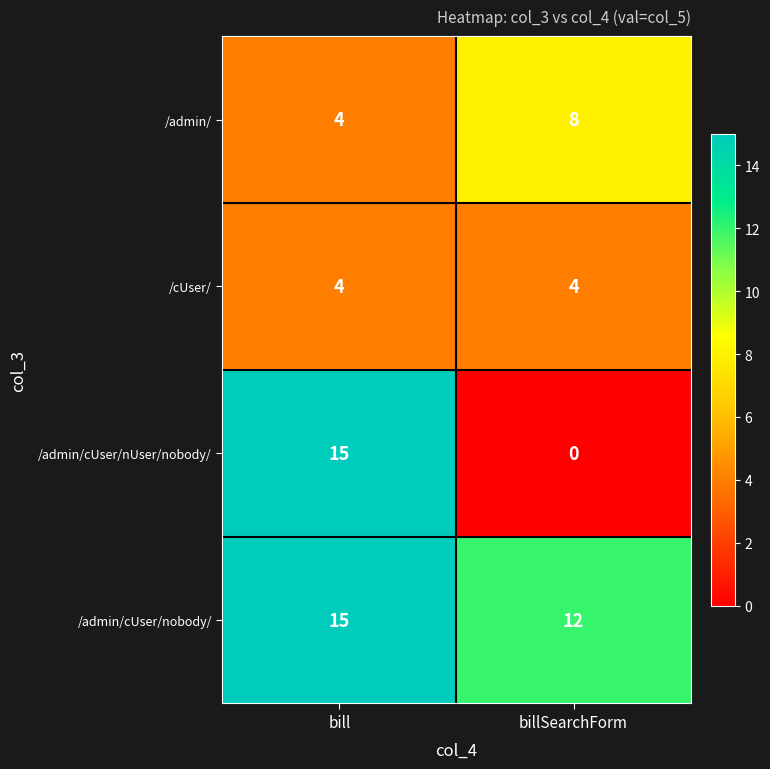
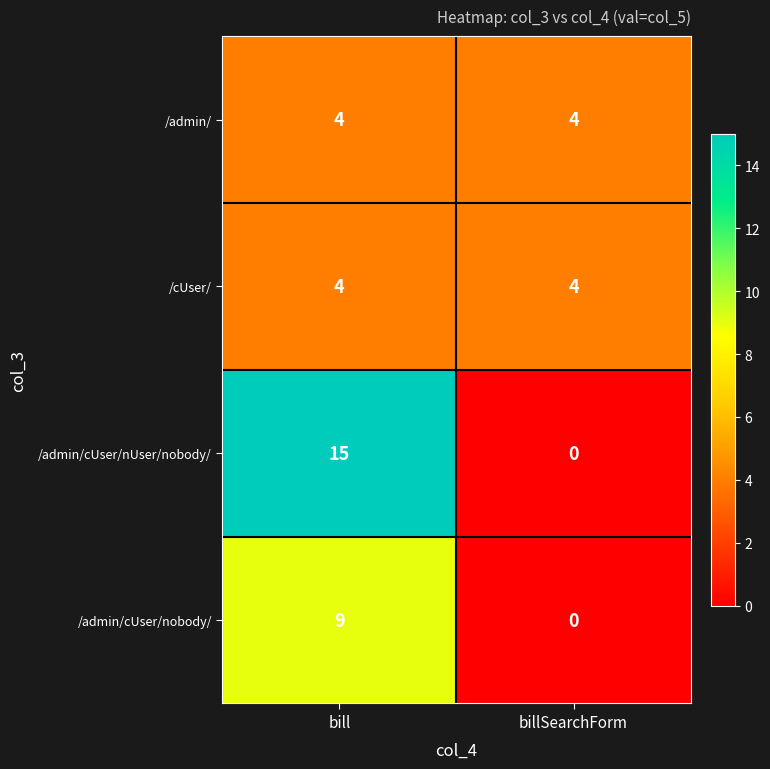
/admin/, billSearchForm: 8 -> 4
/admin/cUser/nobody/, bill: 15 -> 9
/admin/cUser/nobody/, billSearchForm: 12 -> 0
